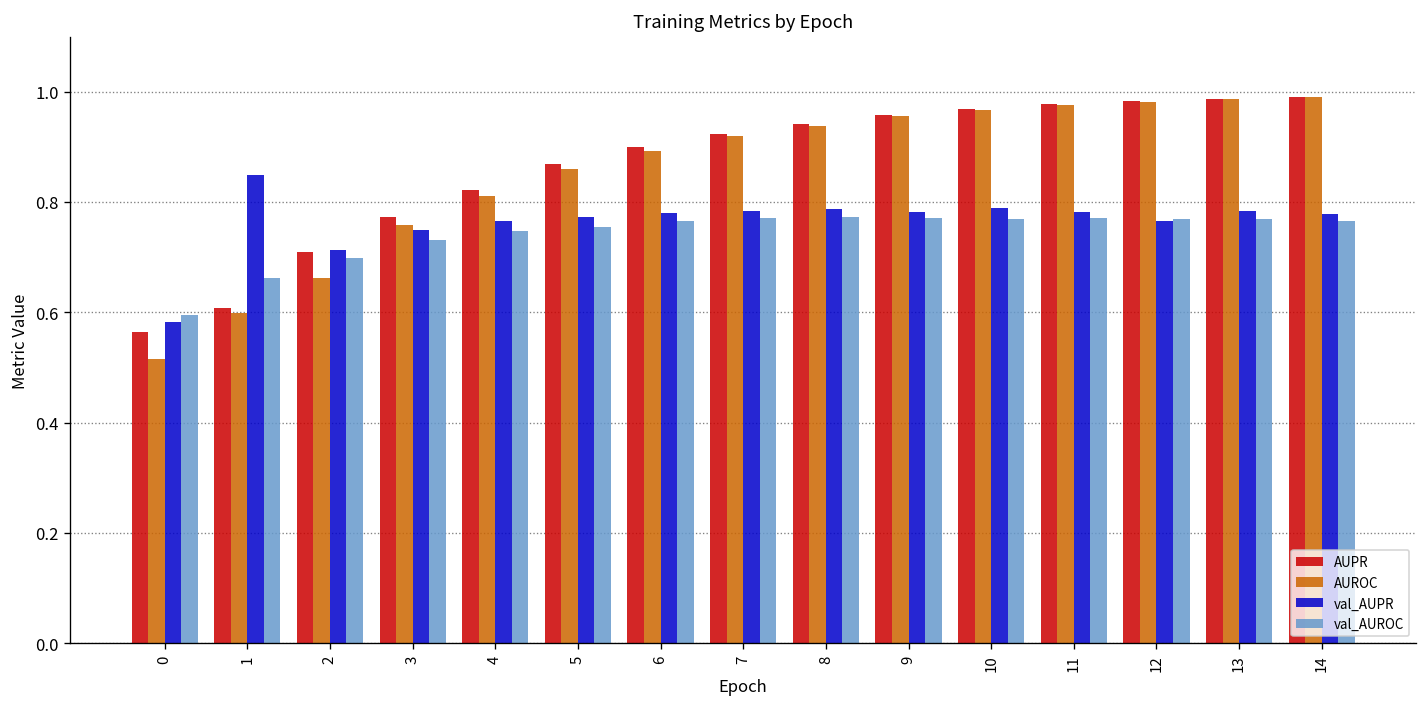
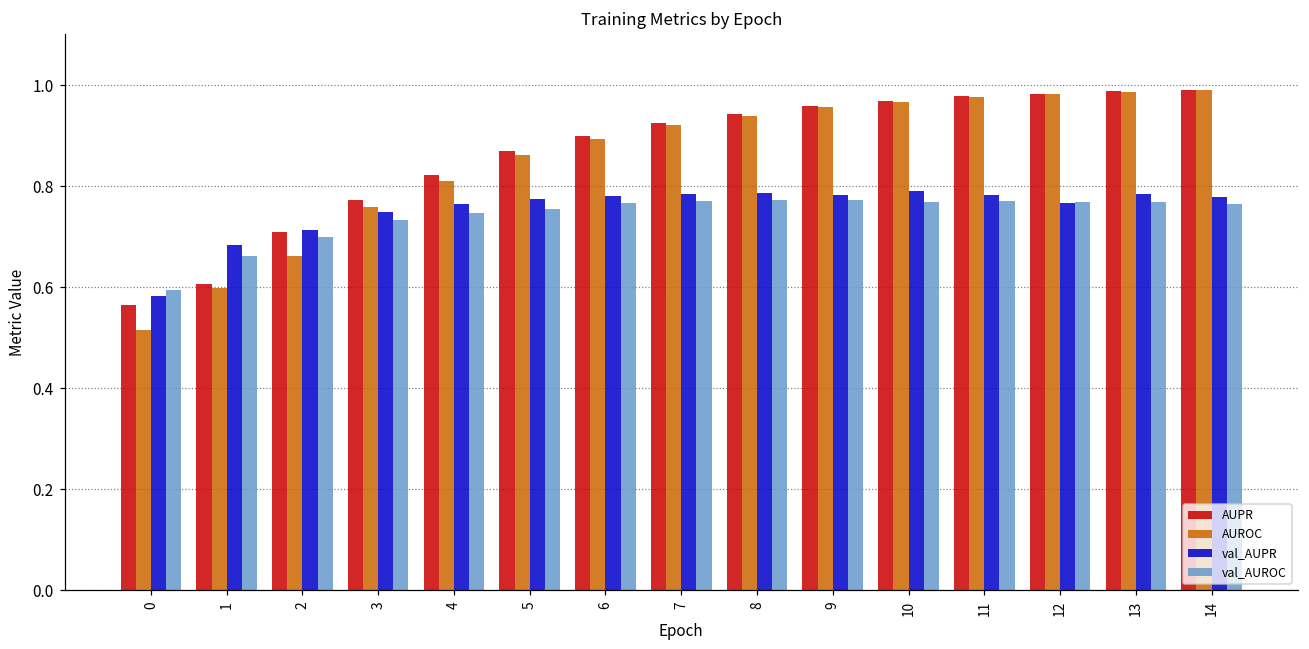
val_AUPR, 1: 0.85 -> 0.68
